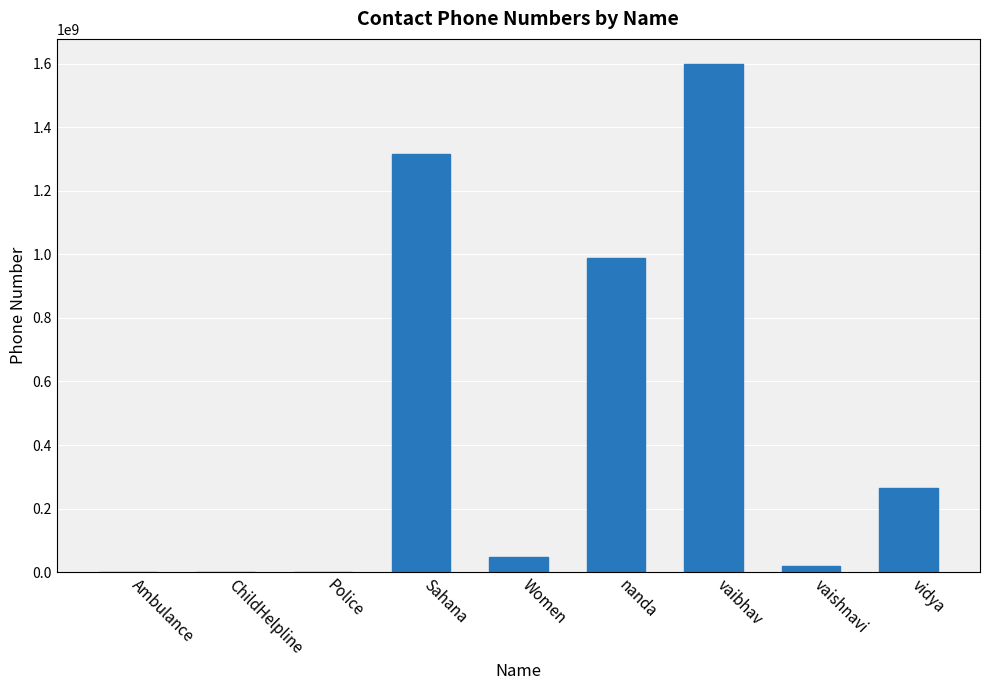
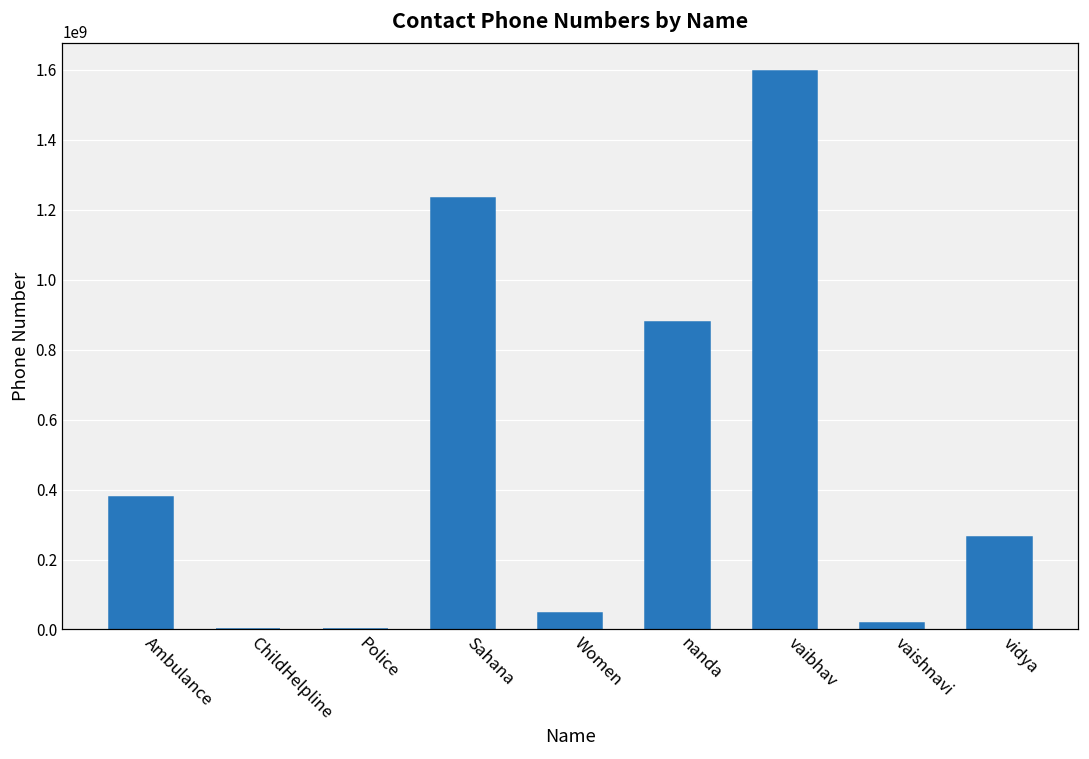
Ambulance: 0 -> 380000000
Sahana: 1310000000 -> 1230000000
nanda: 990000000 -> 880000000
